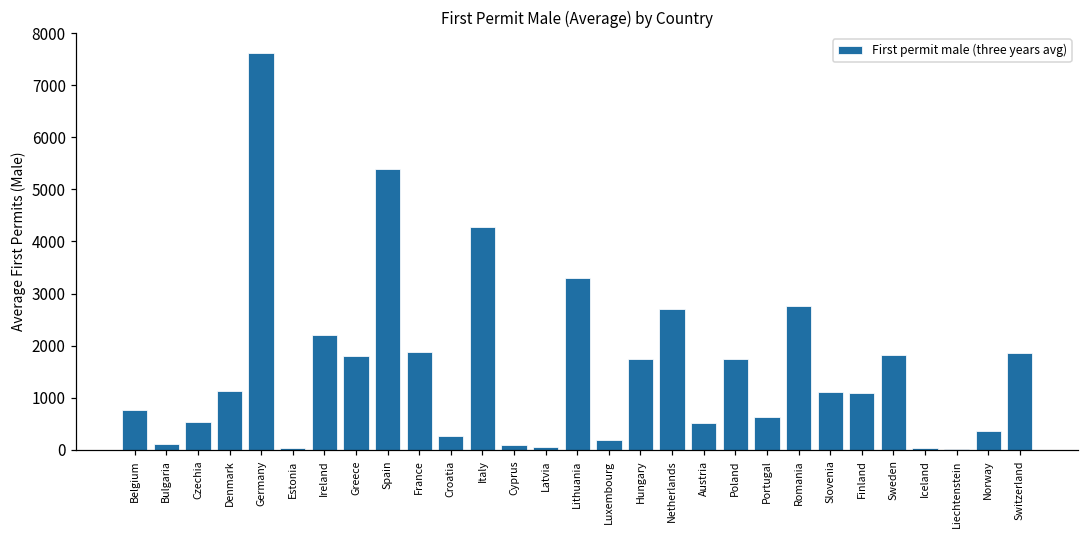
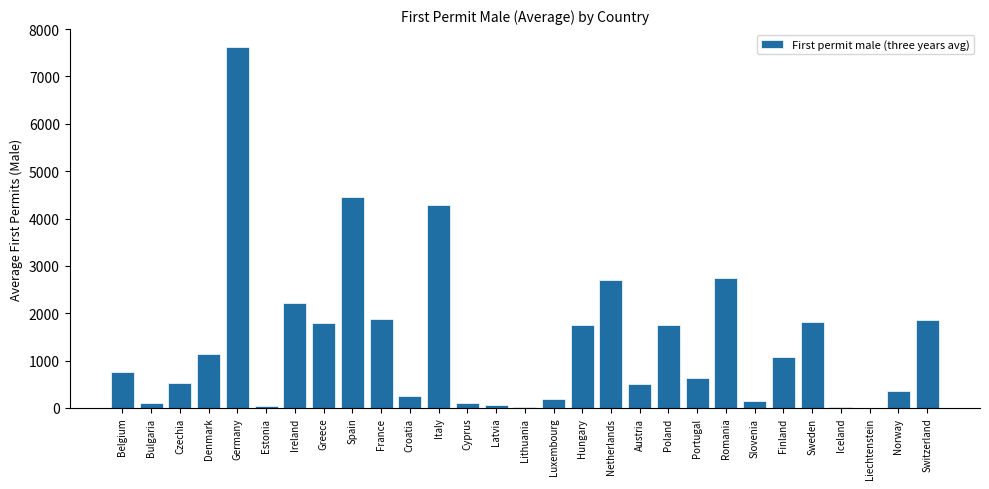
Spain: 5400 -> 4400
Lithuania: 3300 -> 0
Slovenia: 1100 -> 100
